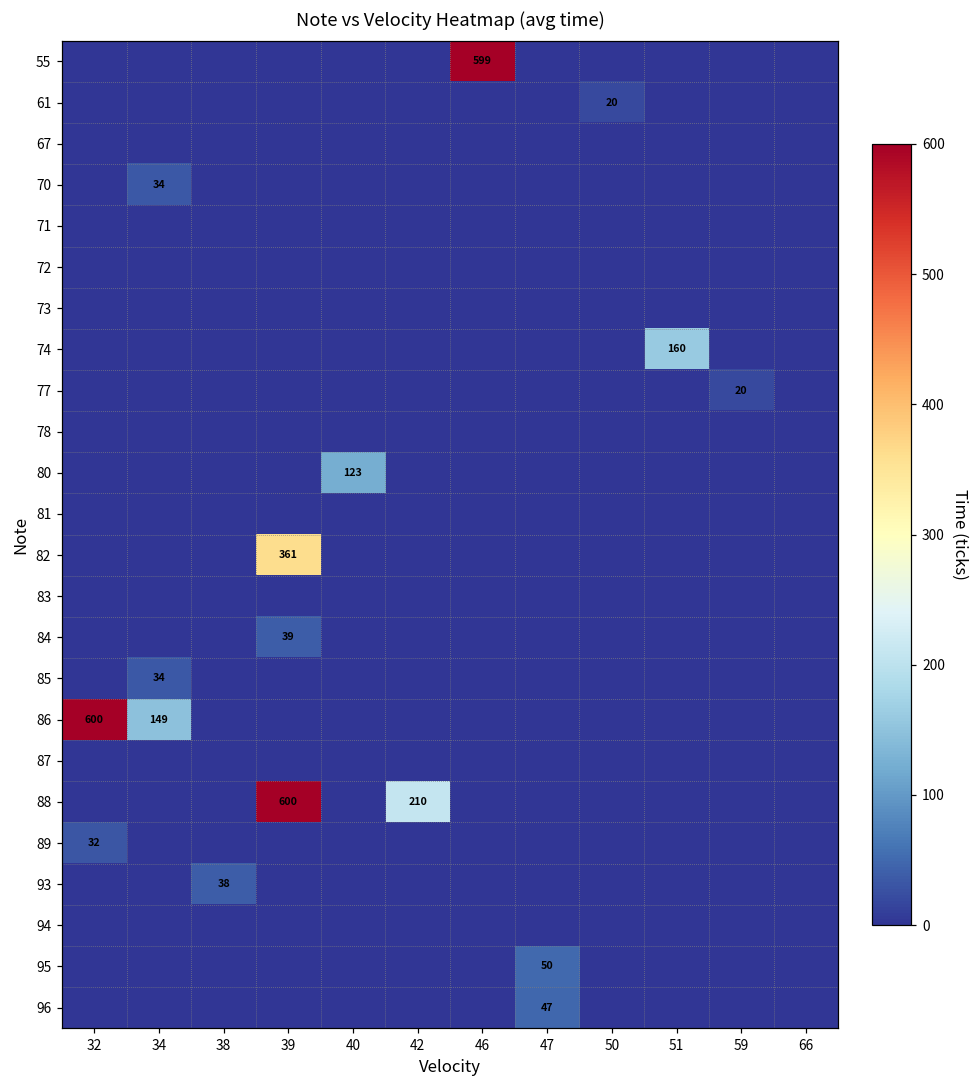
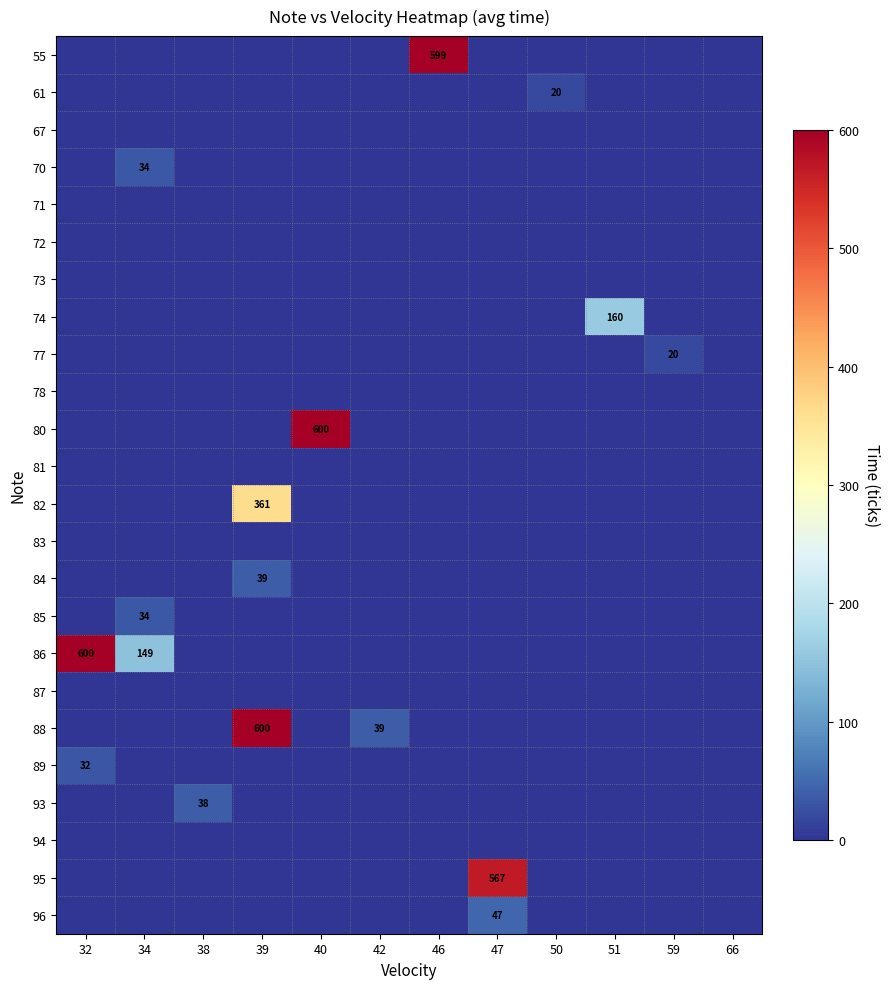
80, 40: 123 -> 600
88, 42: 210 -> 39
95, 47: 50 -> 567
